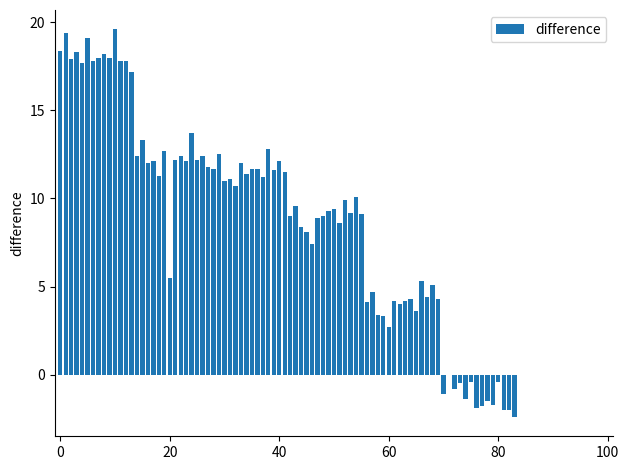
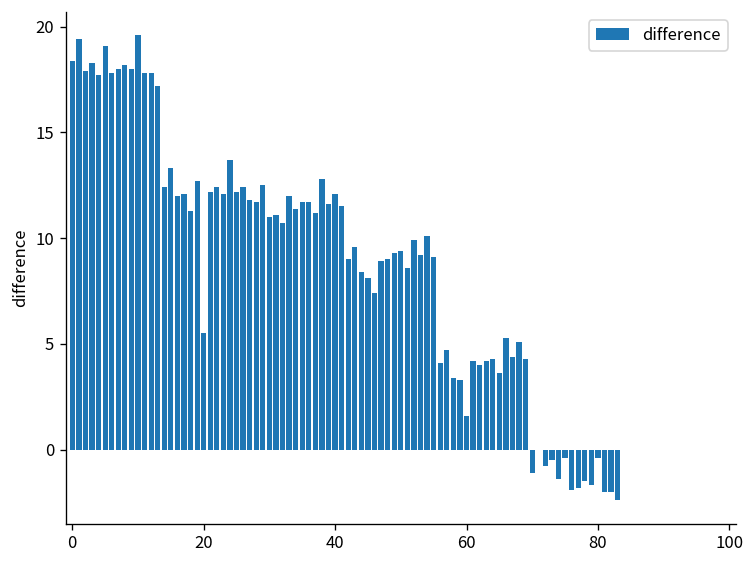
60: 2.7 -> 1.6
